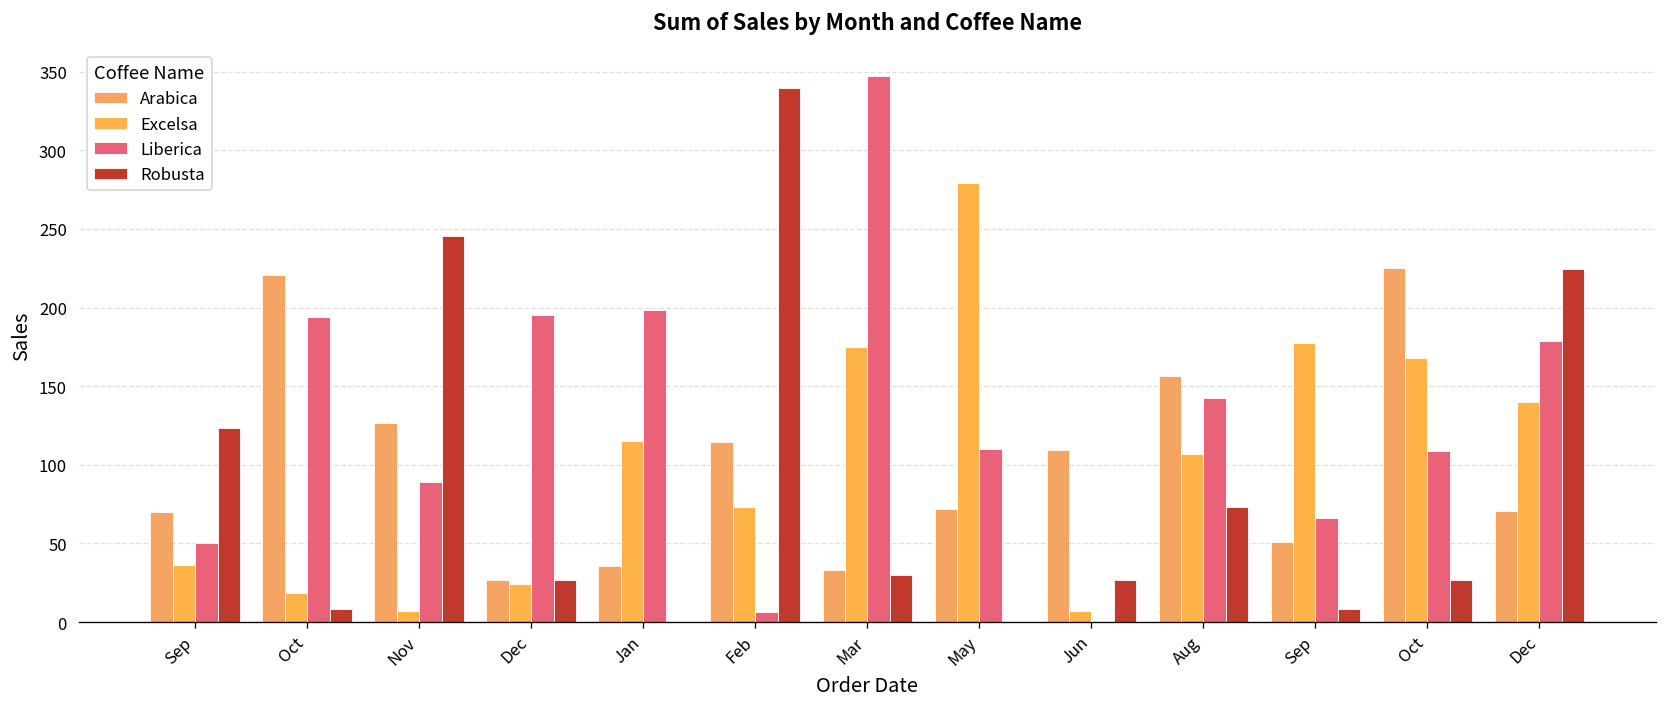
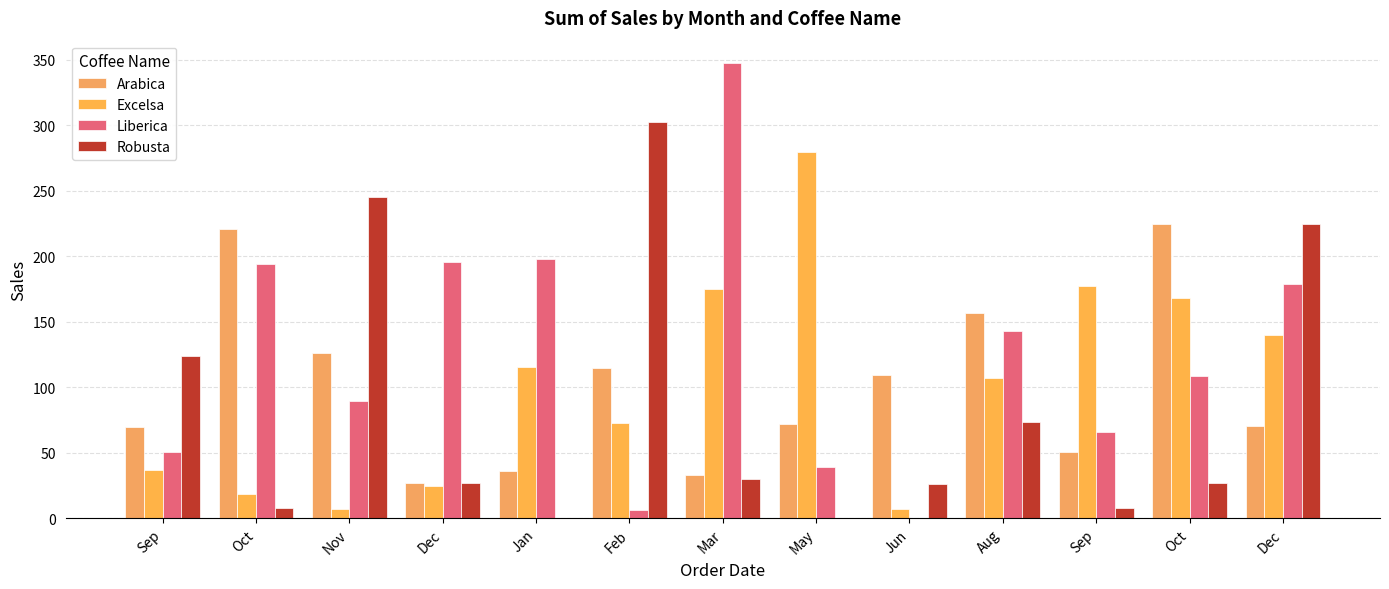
Robusta, Feb: 340 -> 303
Liberica, May: 110 -> 39
